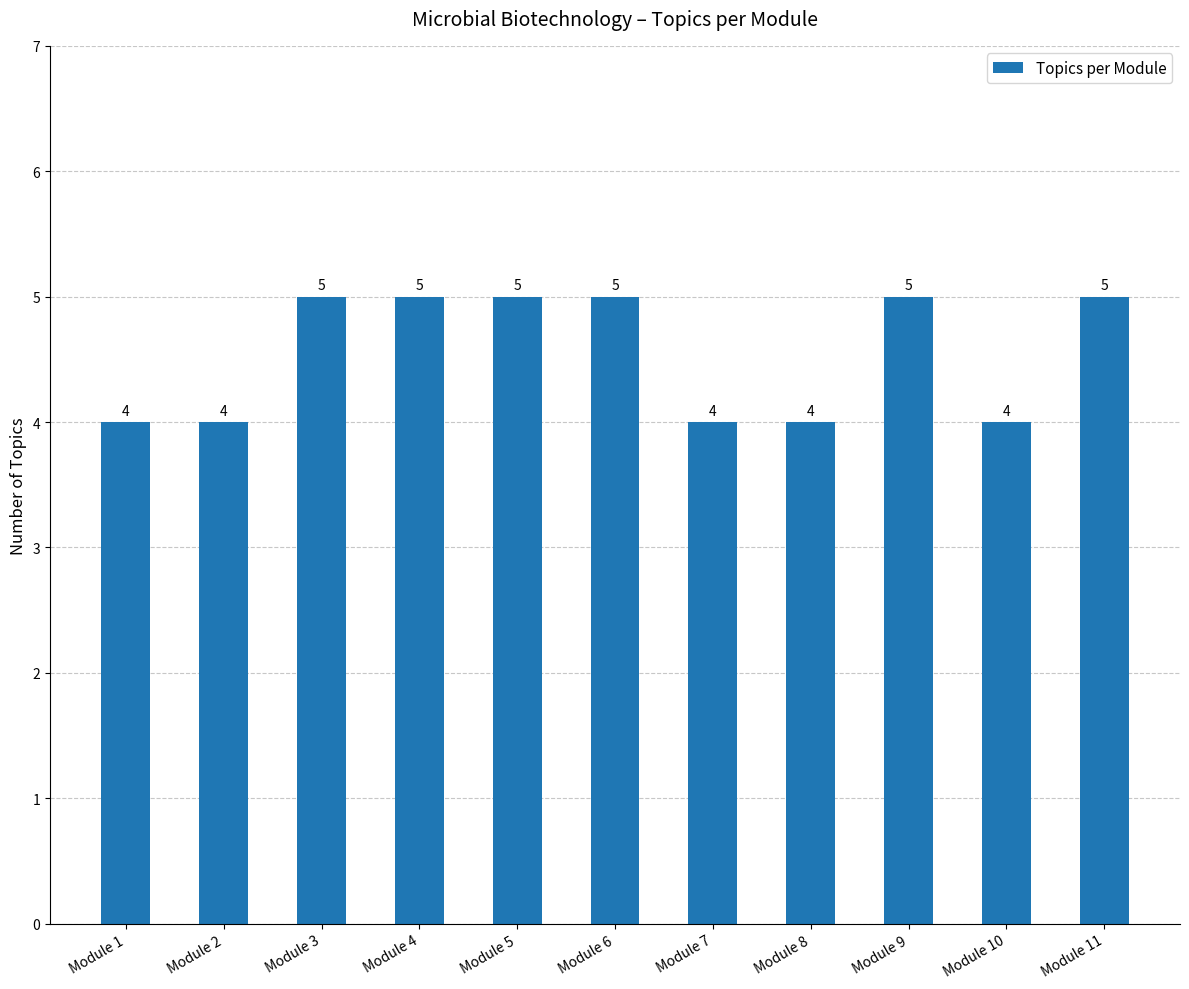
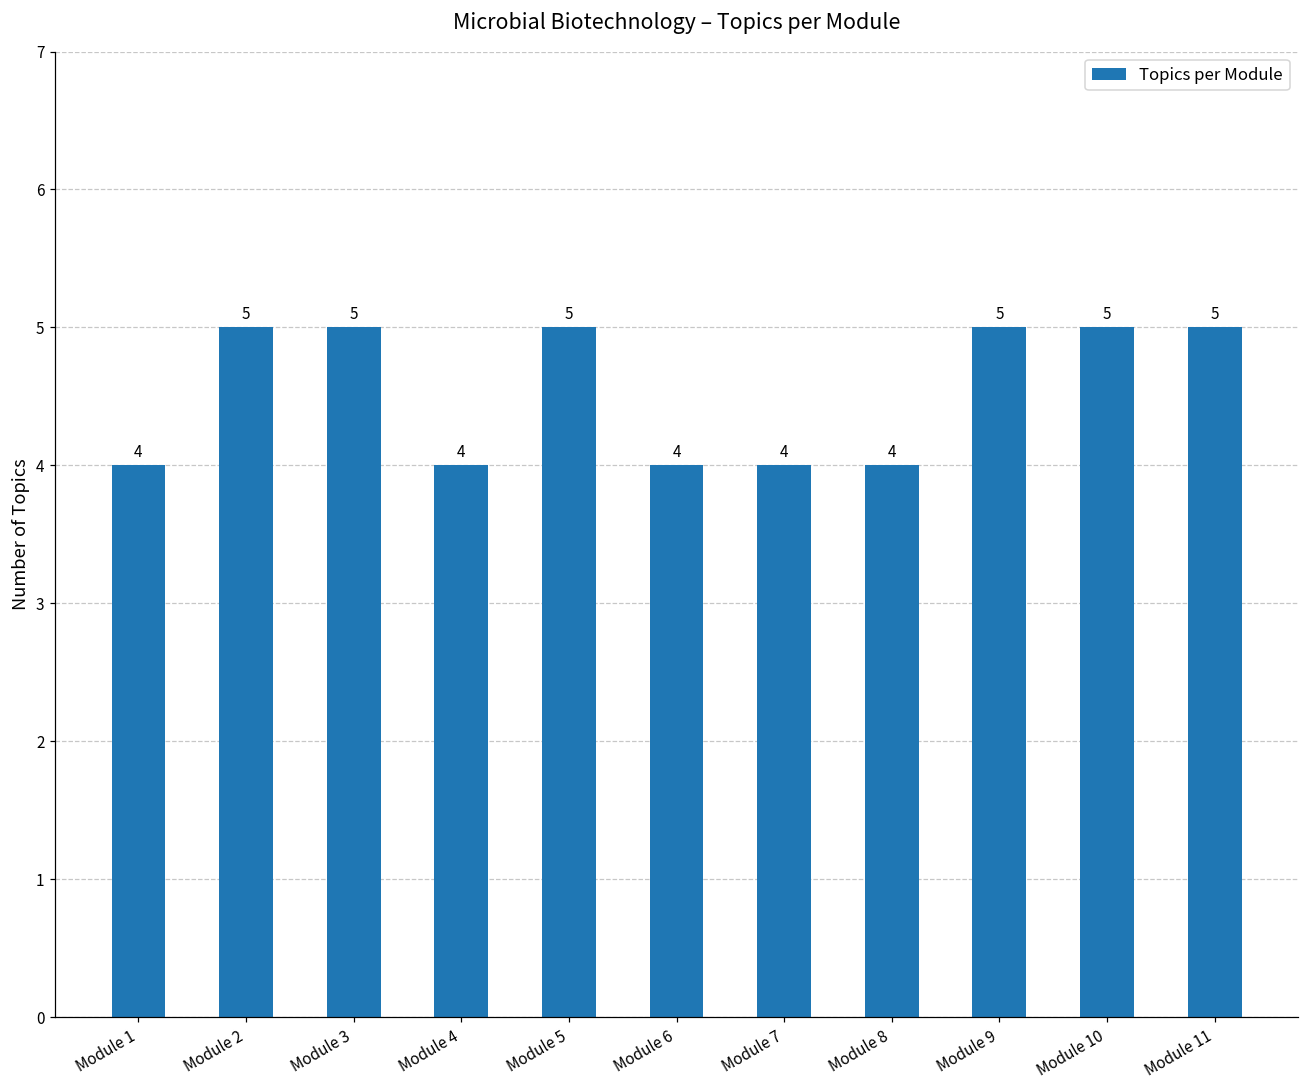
Module 2: 4 -> 5
Module 4: 5 -> 4
Module 6: 5 -> 4
Module 10: 4 -> 5
